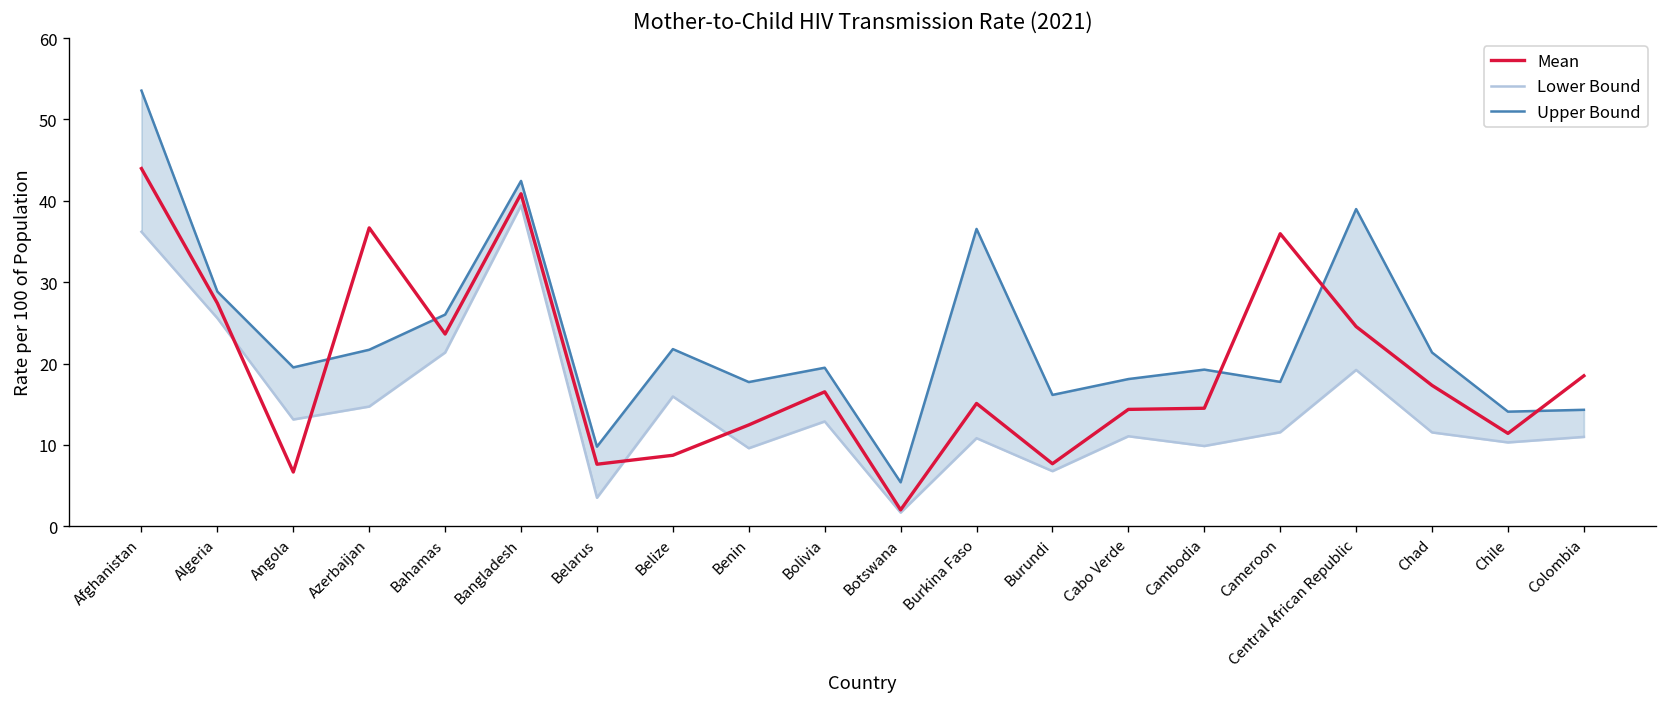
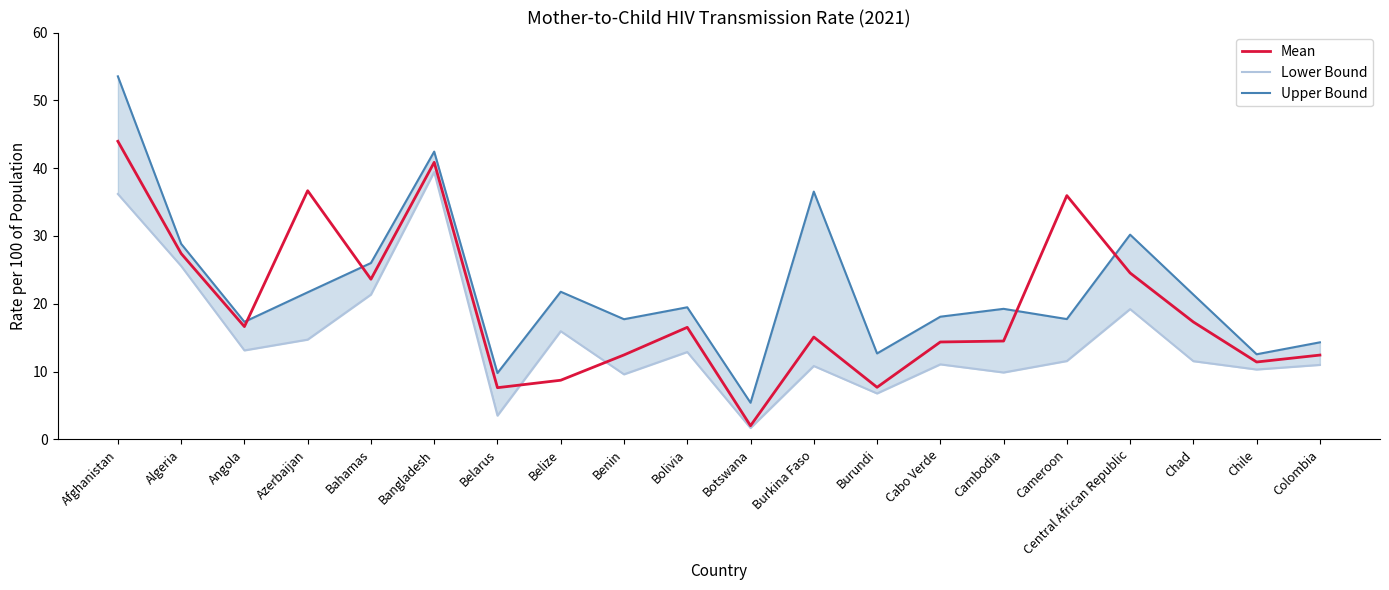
Upper Bound, Angola: 20 -> 17
Mean, Angola: 7 -> 17
Upper Bound, Burundi: 16 -> 13
Upper Bound, Central African Republic: 39 -> 30
Upper Bound, Chile: 14 -> 13
Mean, Colombia: 18 -> 12
